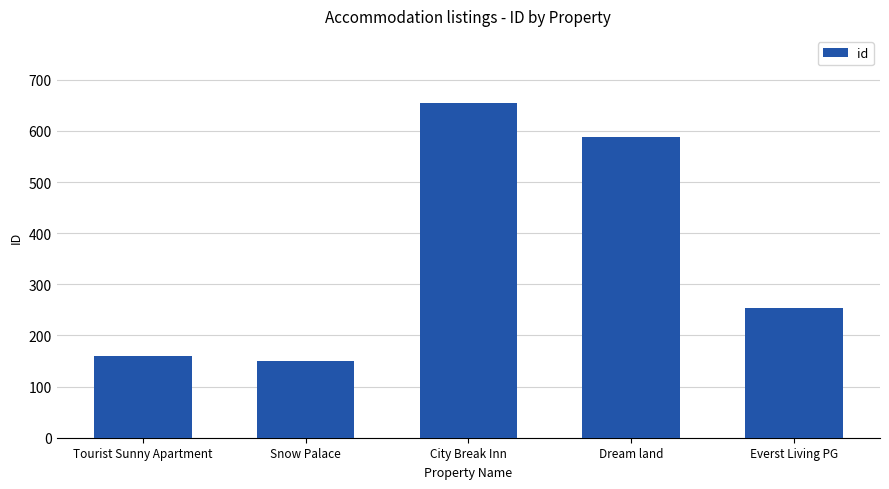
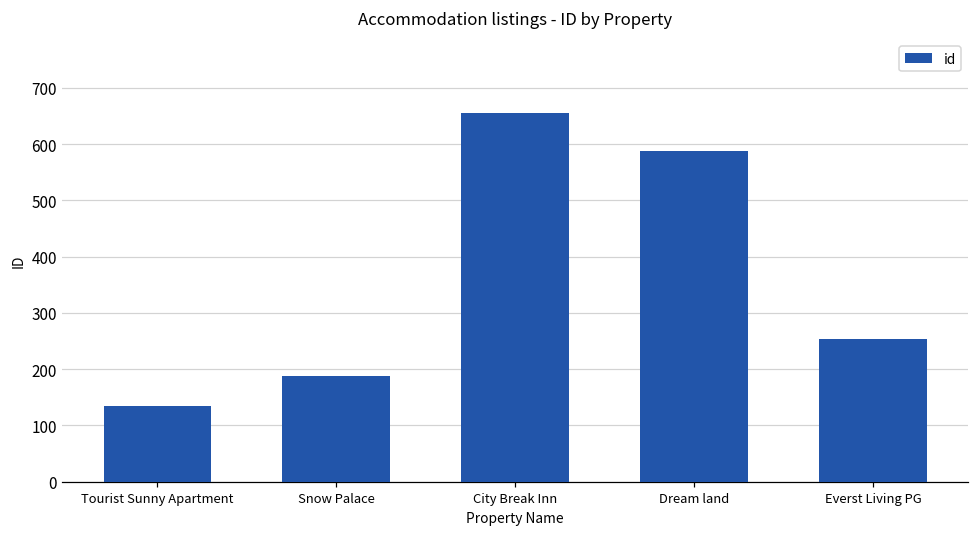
Tourist Sunny Apartment: 160 -> 130
Snow Palace: 150 -> 190
